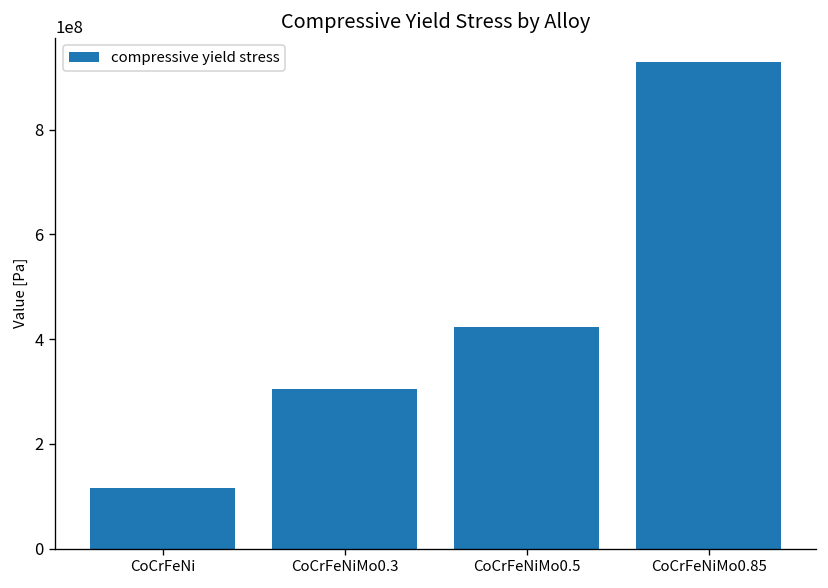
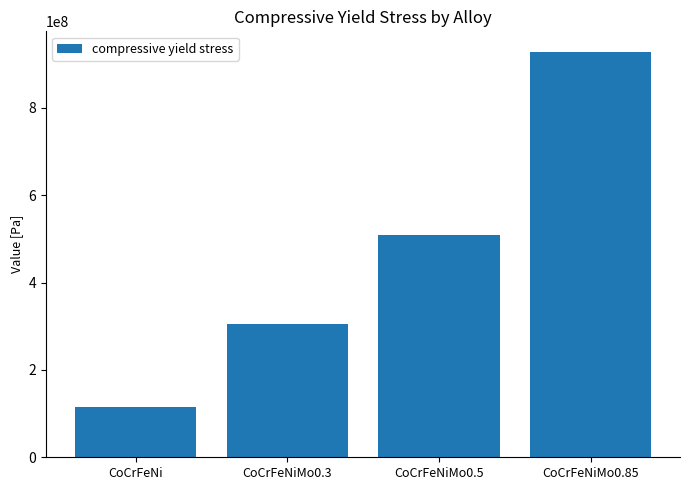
CoCrFeNiMo0.5: 420000000 -> 510000000
